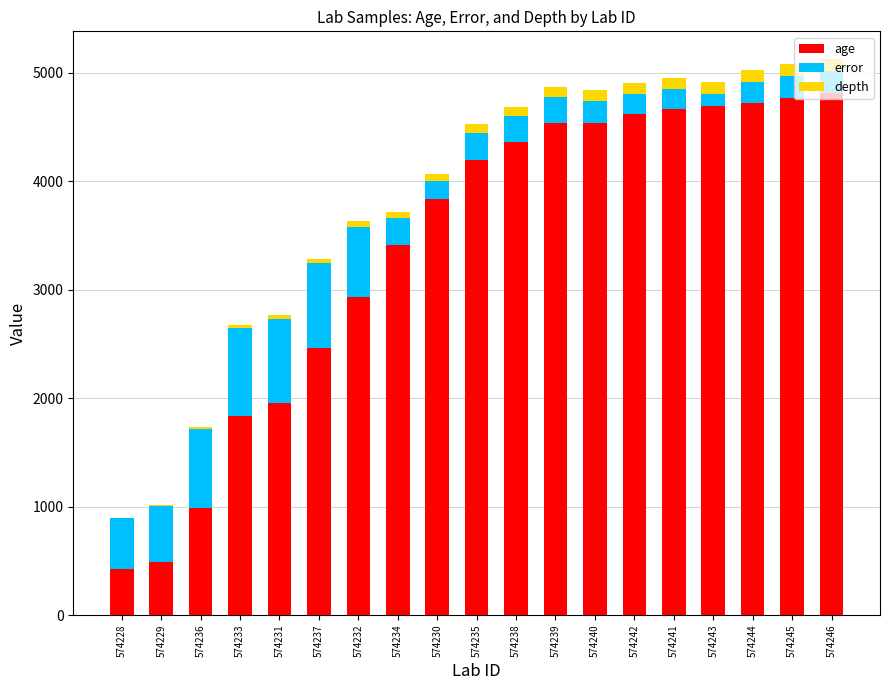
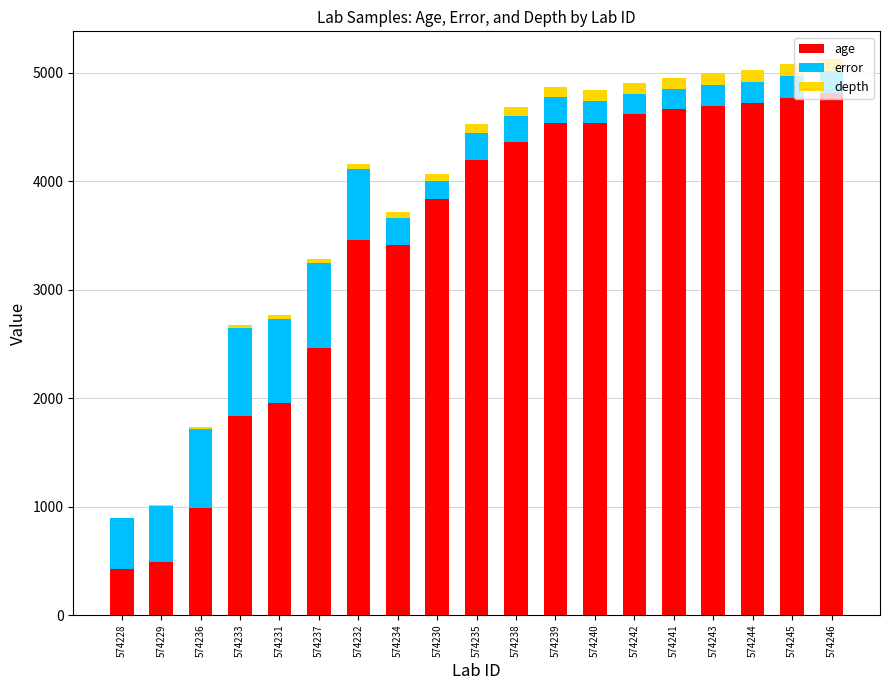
age, 574232: 2930 -> 3460
error, 574243: 110 -> 190
